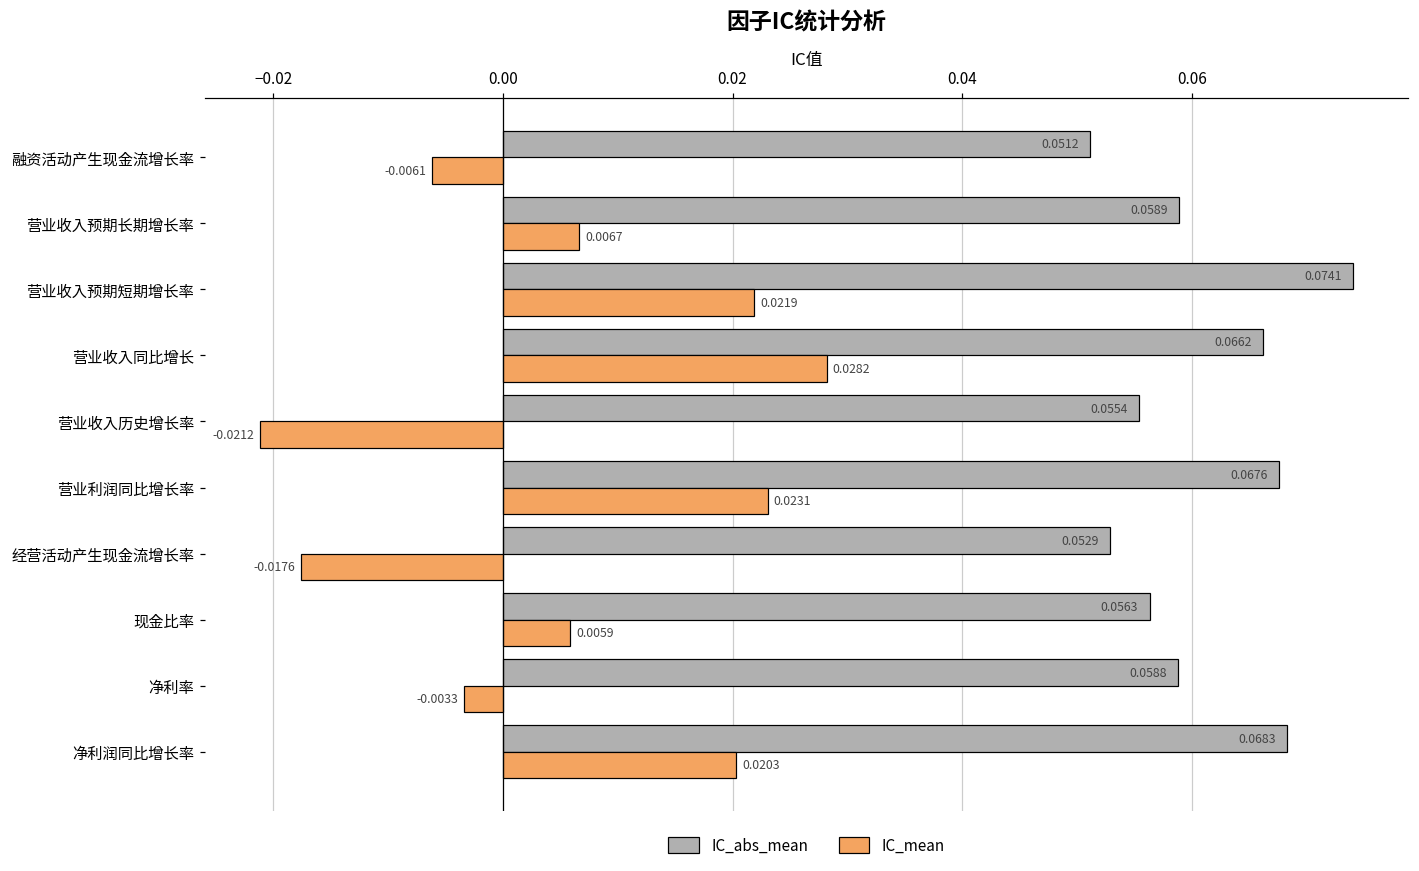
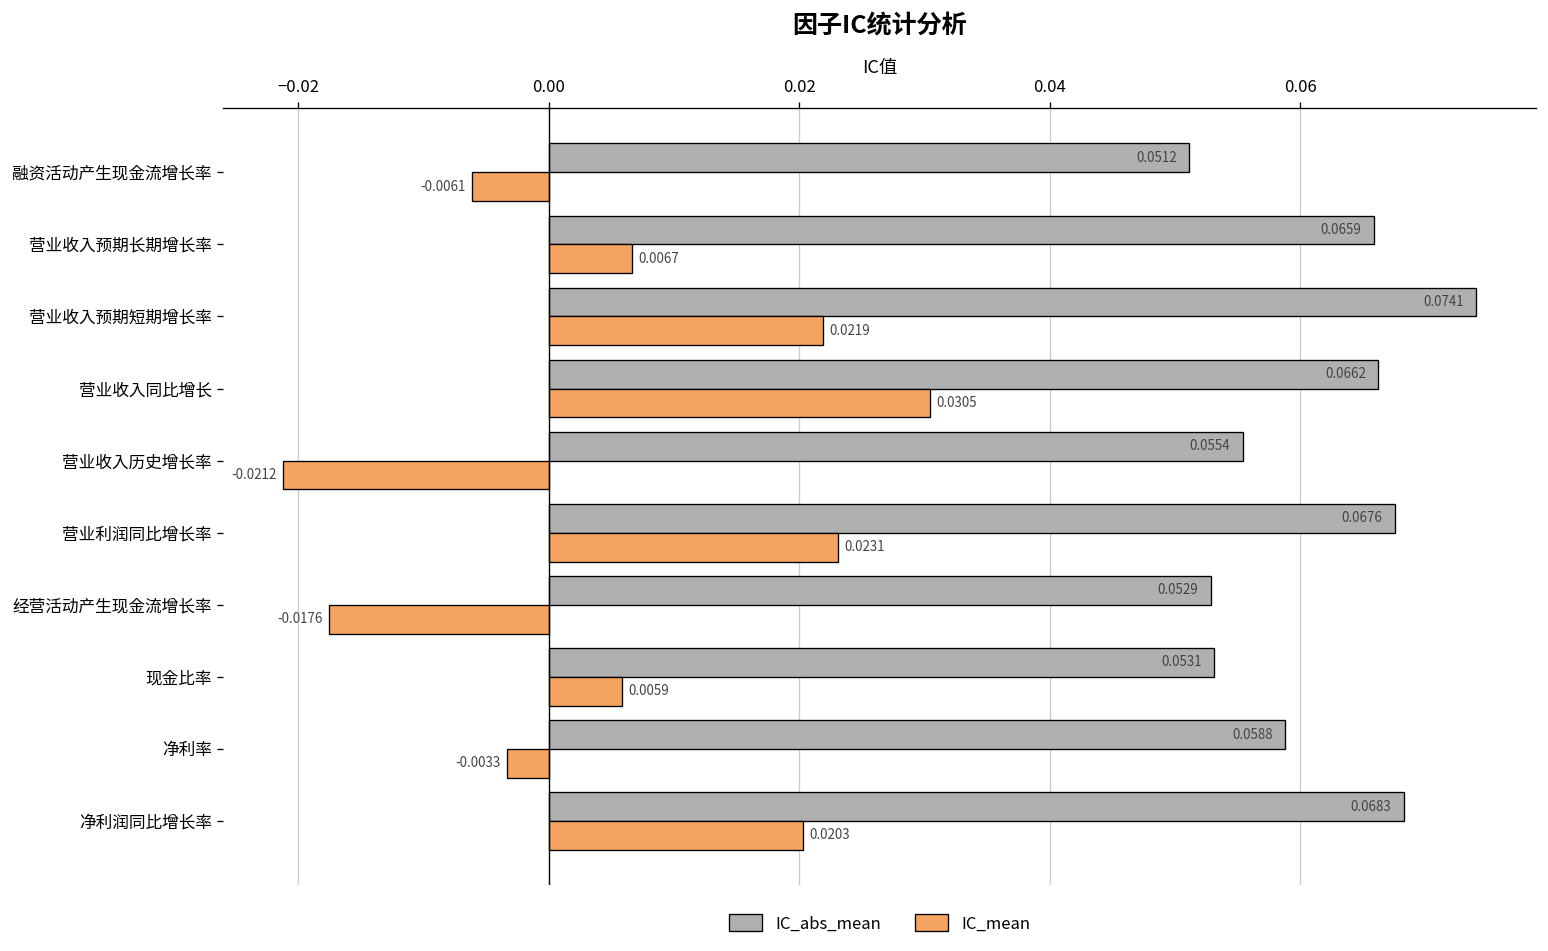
IC_abs_mean, 营业收入预期长期增长率: 0.0589 -> 0.0659
IC_mean, 营业收入同比增长: 0.0282 -> 0.0305
IC_abs_mean, 现金比率: 0.0563 -> 0.0531
